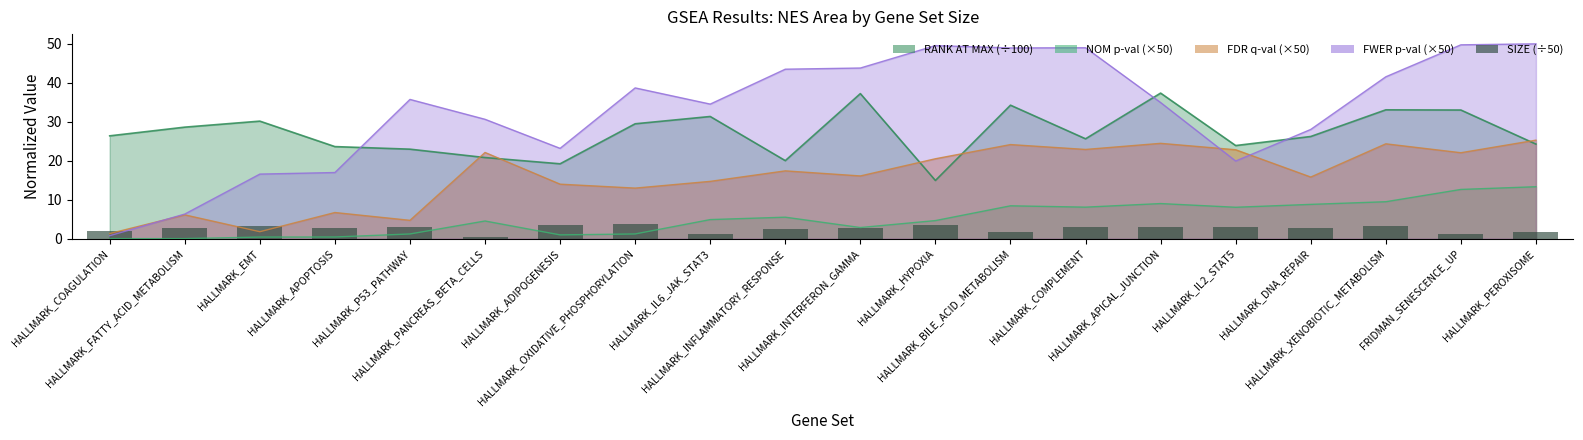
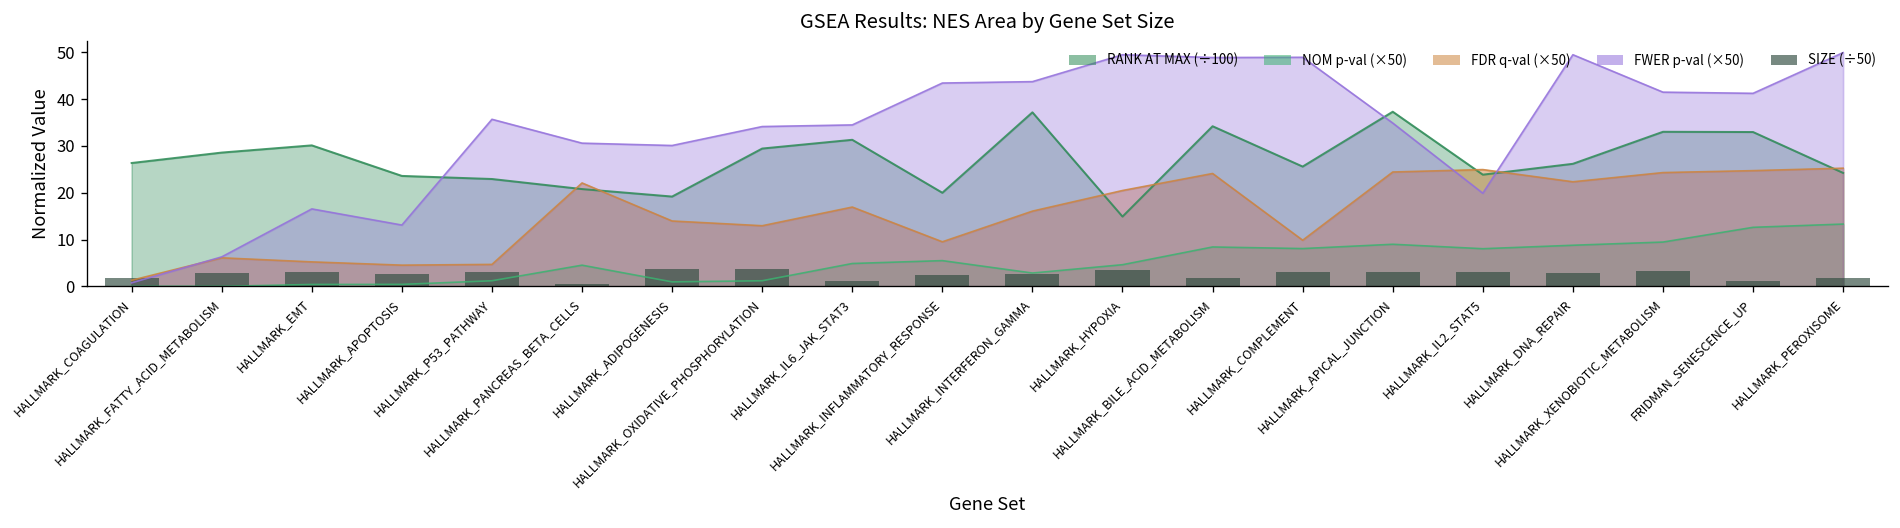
FDR q-val (×50), HALLMARK_EMT: 2 -> 5
FDR q-val (×50), HALLMARK_APOPTOSIS: 7 -> 5
FWER p-val (×50), HALLMARK_APOPTOSIS: 17 -> 13
FWER p-val (×50), HALLMARK_ADIPOGENESIS: 23 -> 30
FWER p-val (×50), HALLMARK_OXIDATIVE_PHOSPHORYLATION: 39 -> 34
FDR q-val (×50), HALLMARK_IL6_JAK_STAT3: 15 -> 17
FDR q-val (×50), HALLMARK_INFLAMMATORY_RESPONSE: 17 -> 10
FDR q-val (×50), HALLMARK_COMPLEMENT: 23 -> 10
FDR q-val (×50), HALLMARK_IL2_STAT5: 23 -> 25
FDR q-val (×50), HALLMARK_DNA_REPAIR: 16 -> 22
FWER p-val (×50), HALLMARK_DNA_REPAIR: 28 -> 50
FDR q-val (×50), FRIDMAN_SENESCENCE_UP: 22 -> 25
FWER p-val (×50), FRIDMAN_SENESCENCE_UP: 50 -> 41
